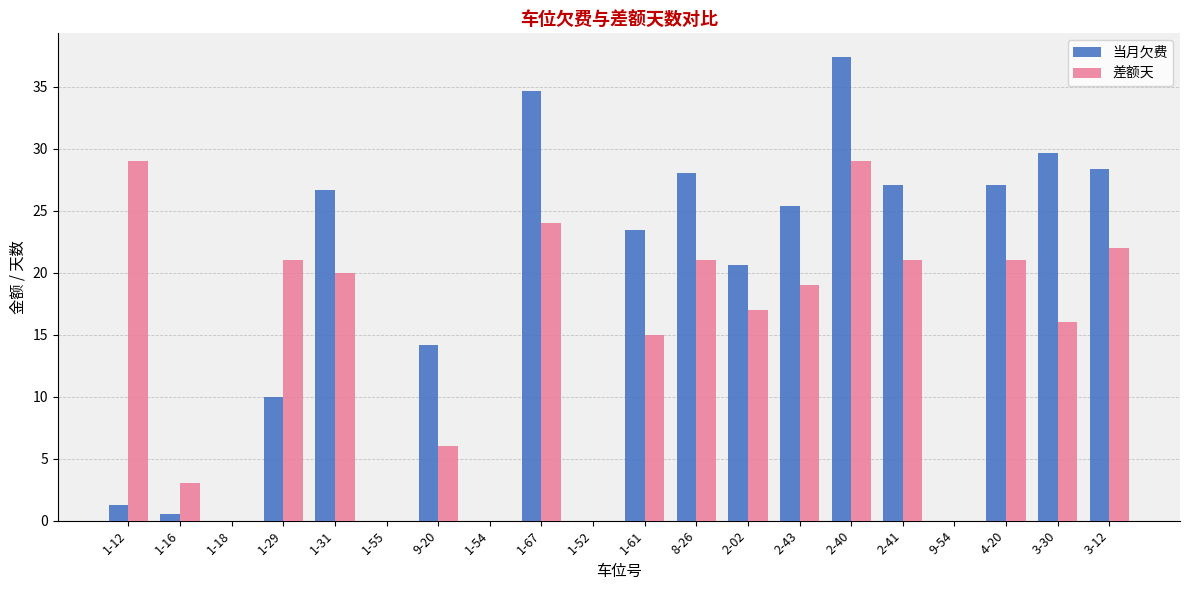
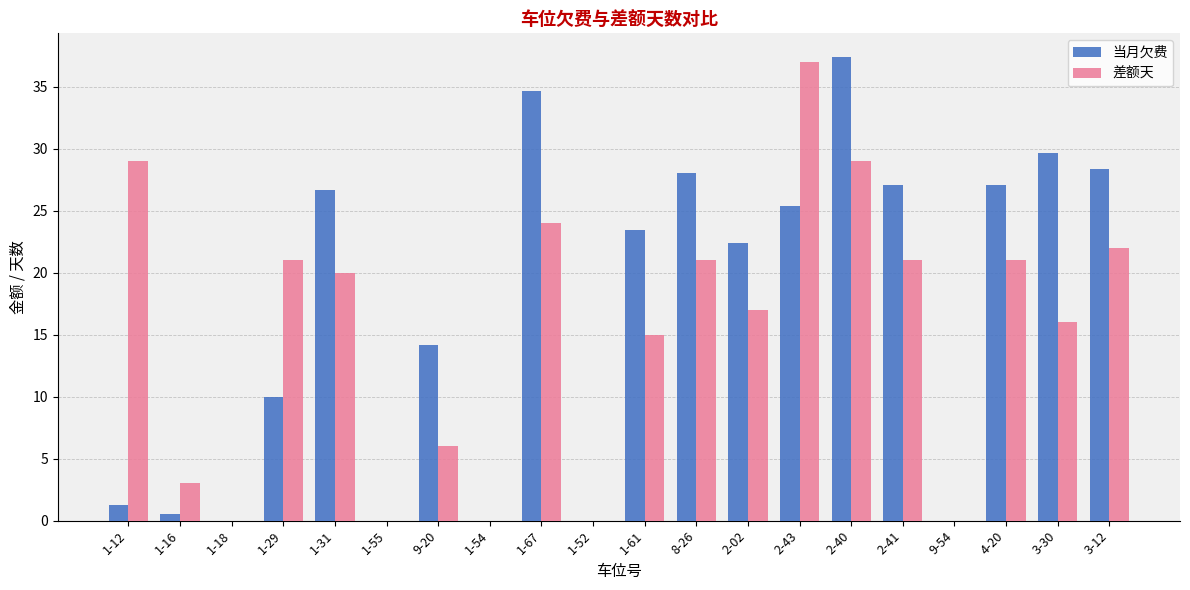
当月欠费, 2-02: 20.7 -> 22.4
差额天, 2-43: 19 -> 37
